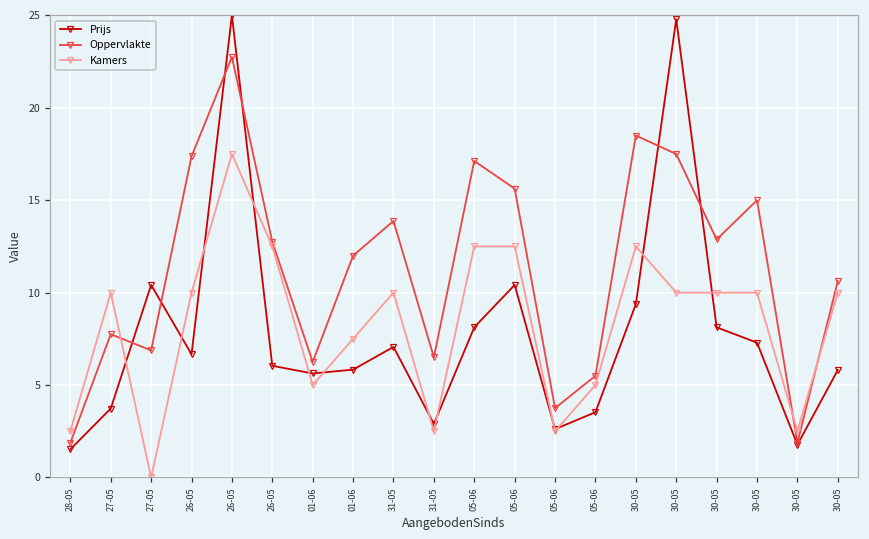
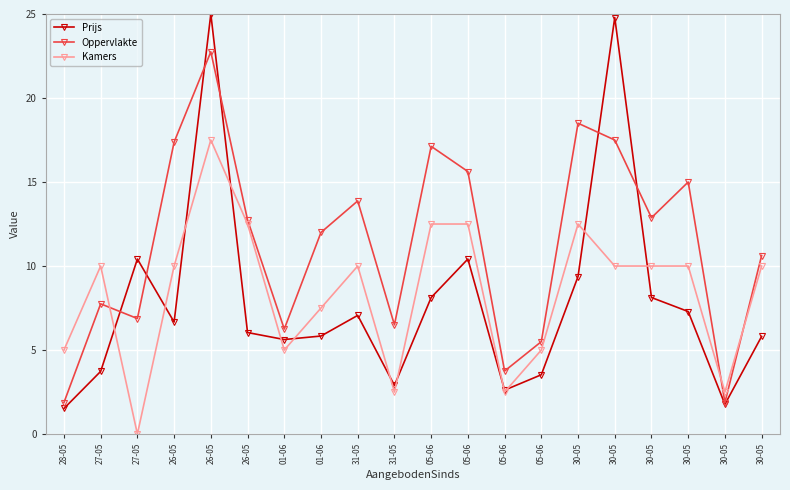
Kamers, 28-05: 2.5 -> 5.0
